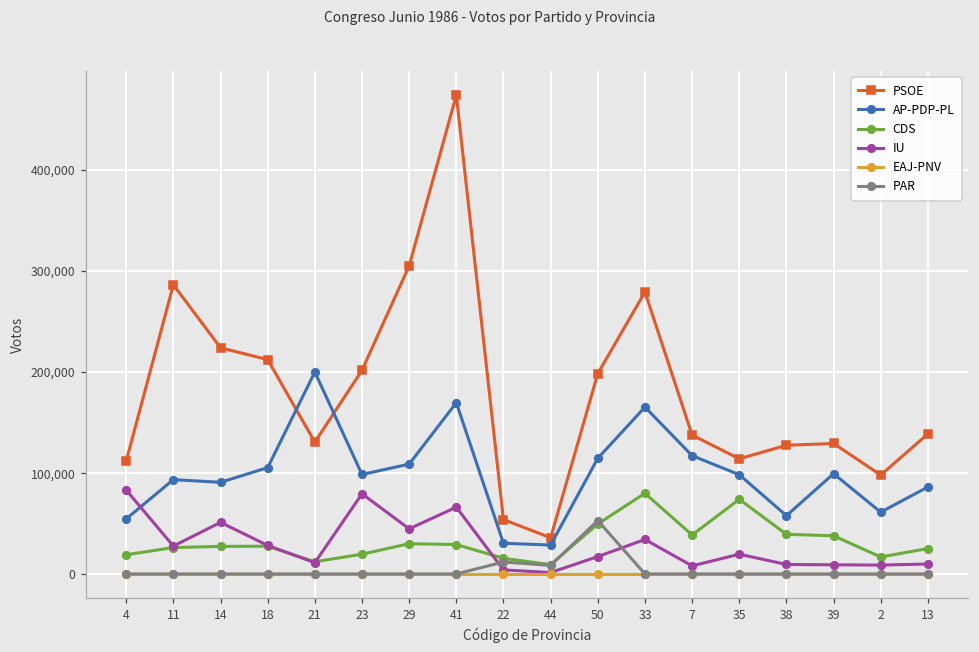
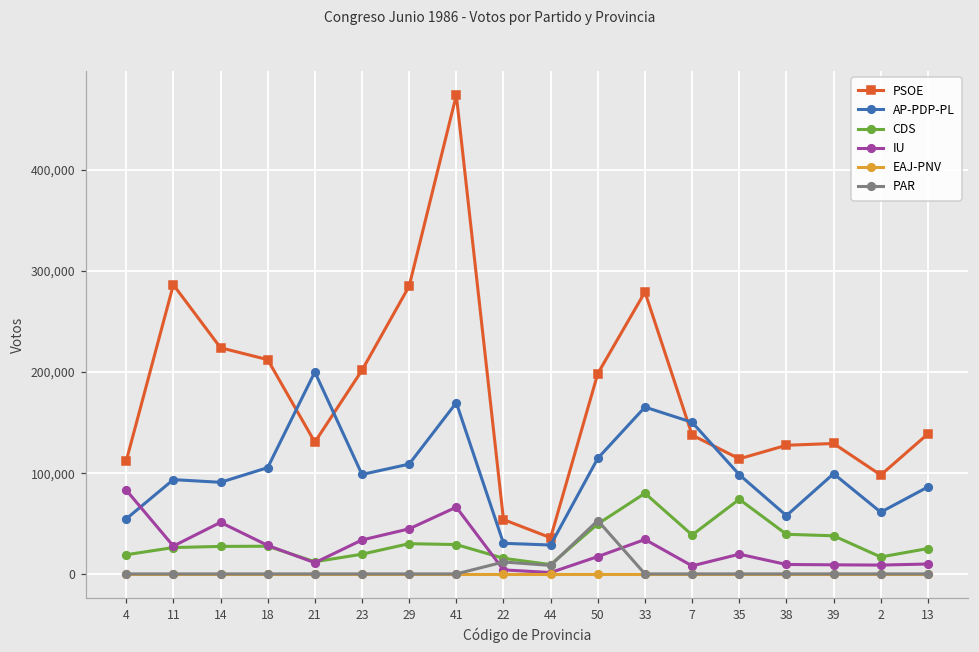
IU, 23: 80,000 -> 30,000
PSOE, 29: 300,000 -> 280,000
AP-PDP-PL, 7: 120,000 -> 150,000
